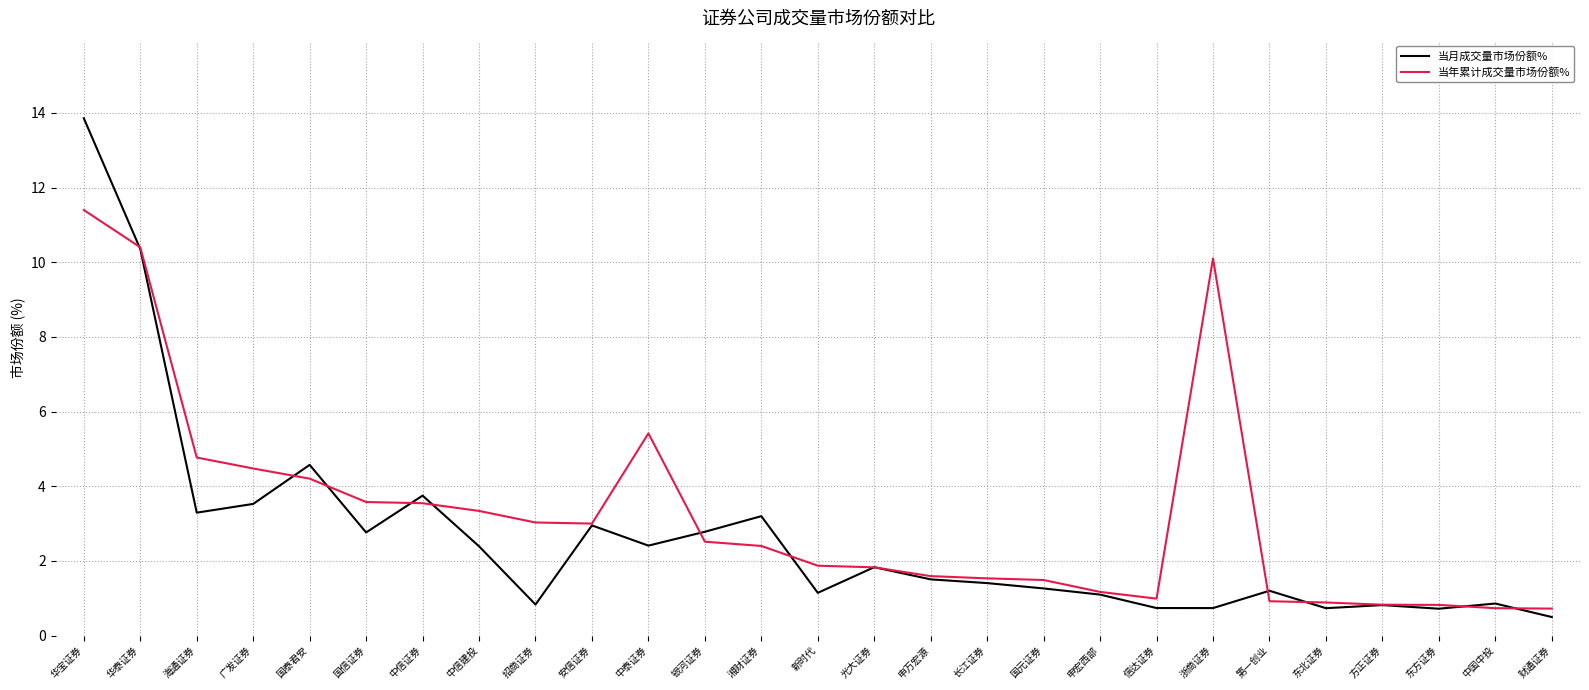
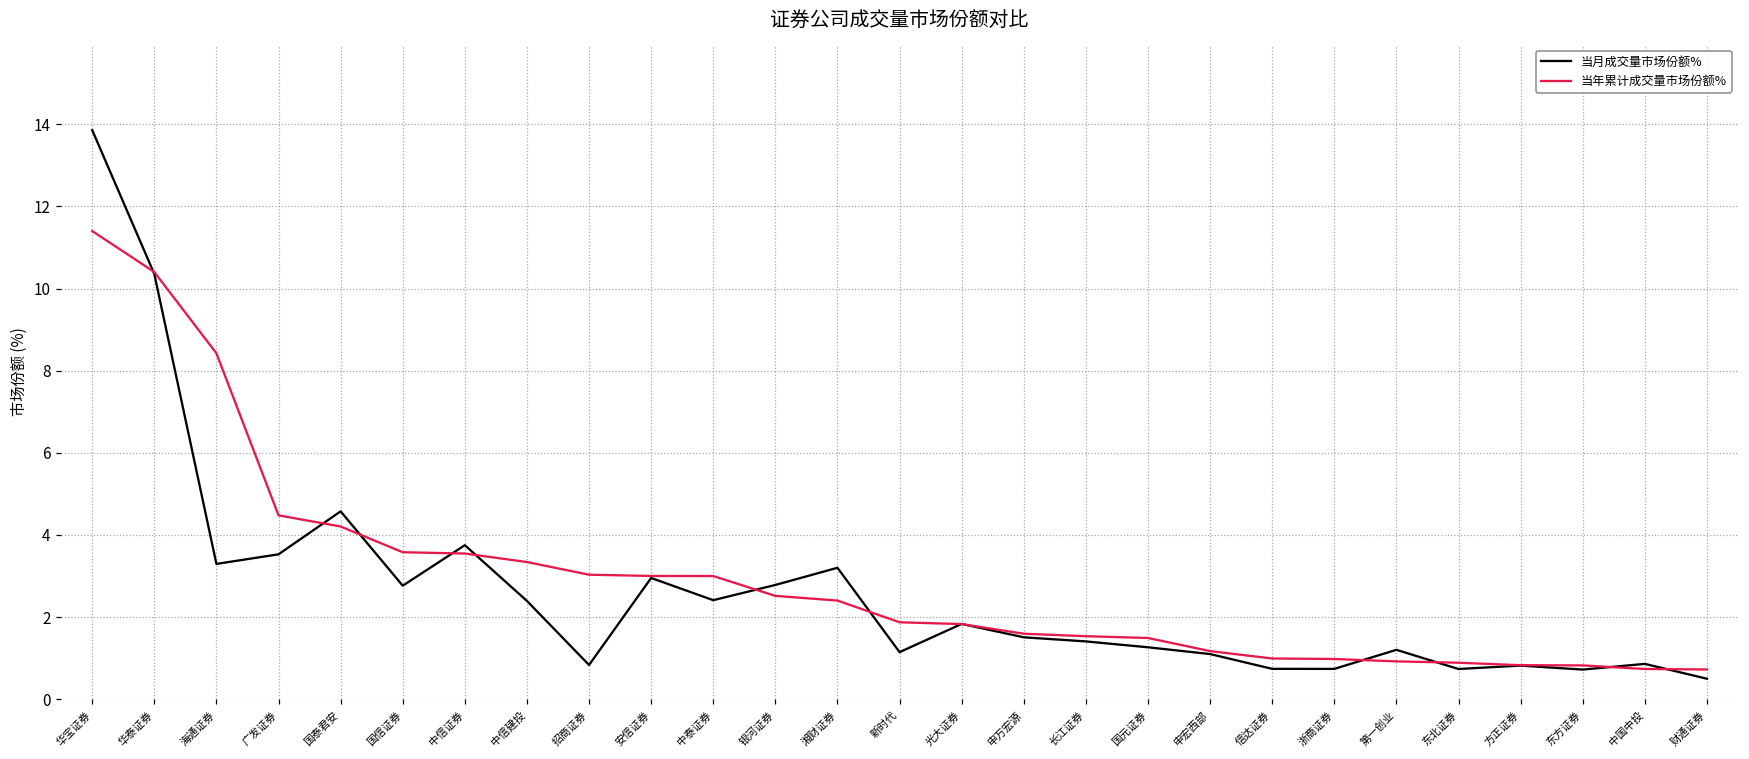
当年累计成交量市场份额%, 海通证券: 4.8 -> 8.4
当年累计成交量市场份额%, 中泰证券: 5.4 -> 3.0
当年累计成交量市场份额%, 浙商证券: 10.1 -> 1.0
